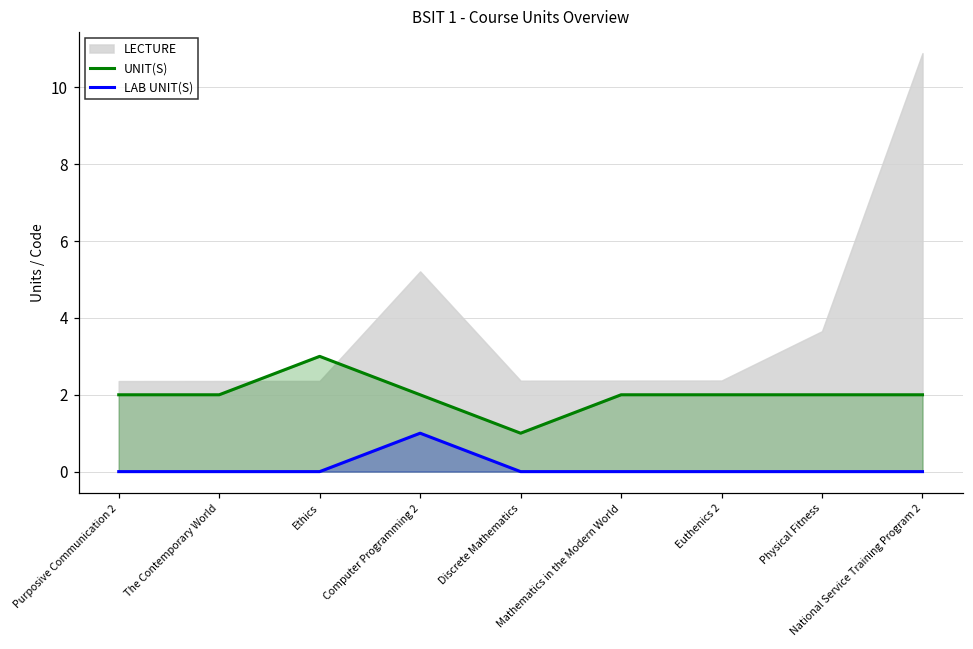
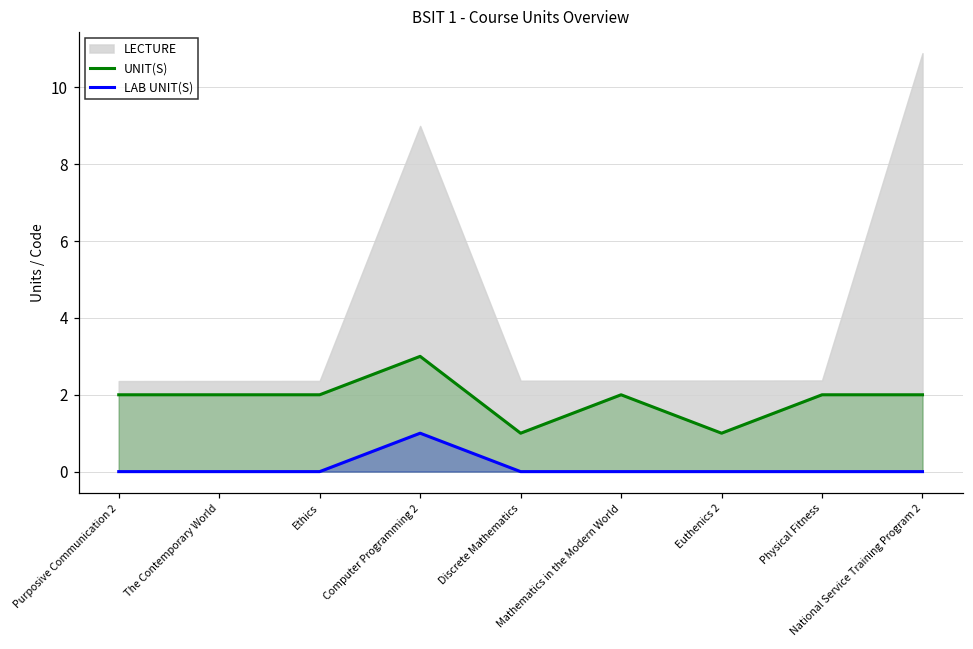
UNIT(S), Ethics: 3 -> 2
UNIT(S), Computer Programming 2: 2 -> 3
LECTURE, Computer Programming 2: 5.2 -> 9.0
UNIT(S), Euthenics 2: 2 -> 1
LECTURE, Physical Fitness: 3.7 -> 2.4
